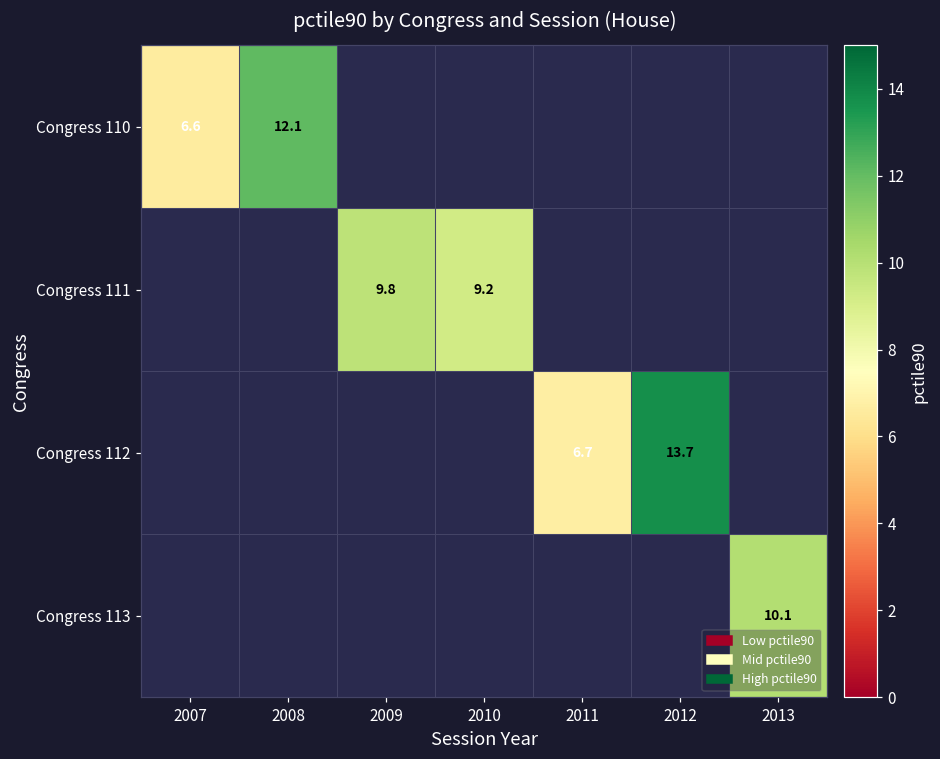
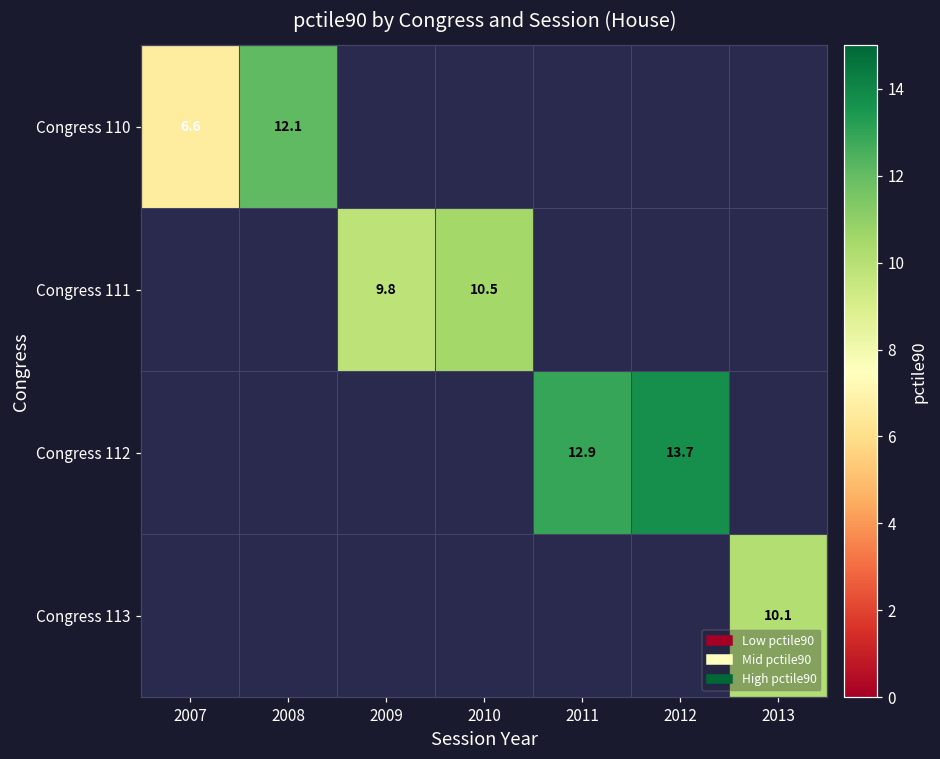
Congress 111, 2010: 9.2 -> 10.5
Congress 112, 2011: 6.7 -> 12.9
